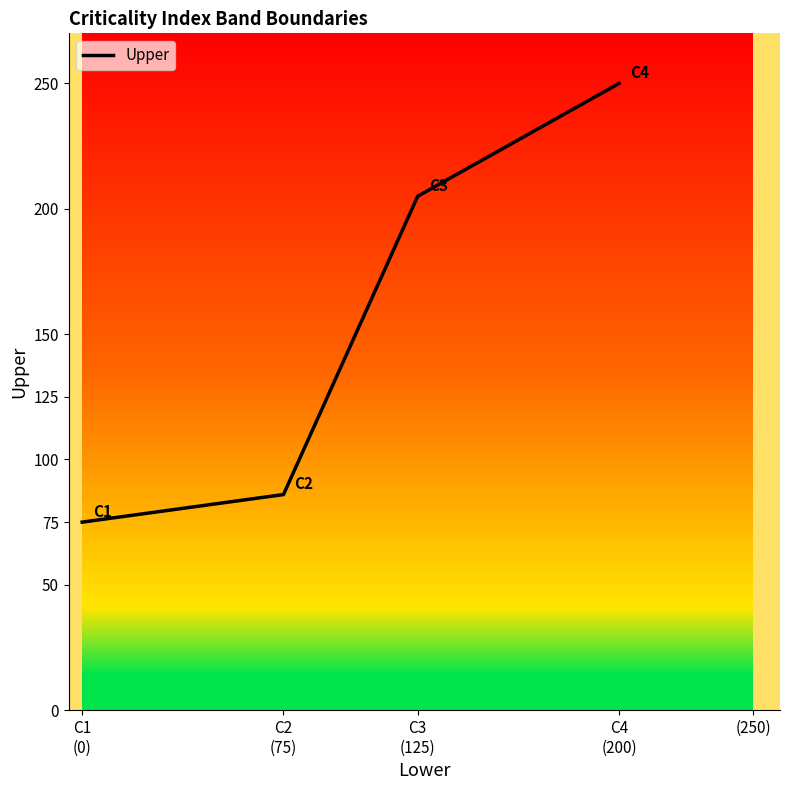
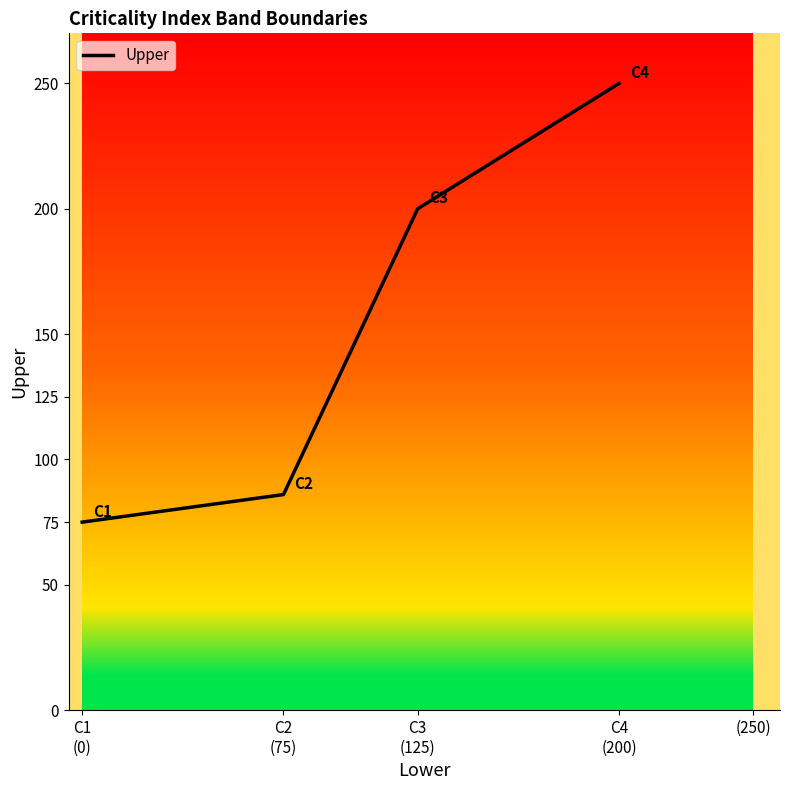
C3 (125): 205 -> 200
